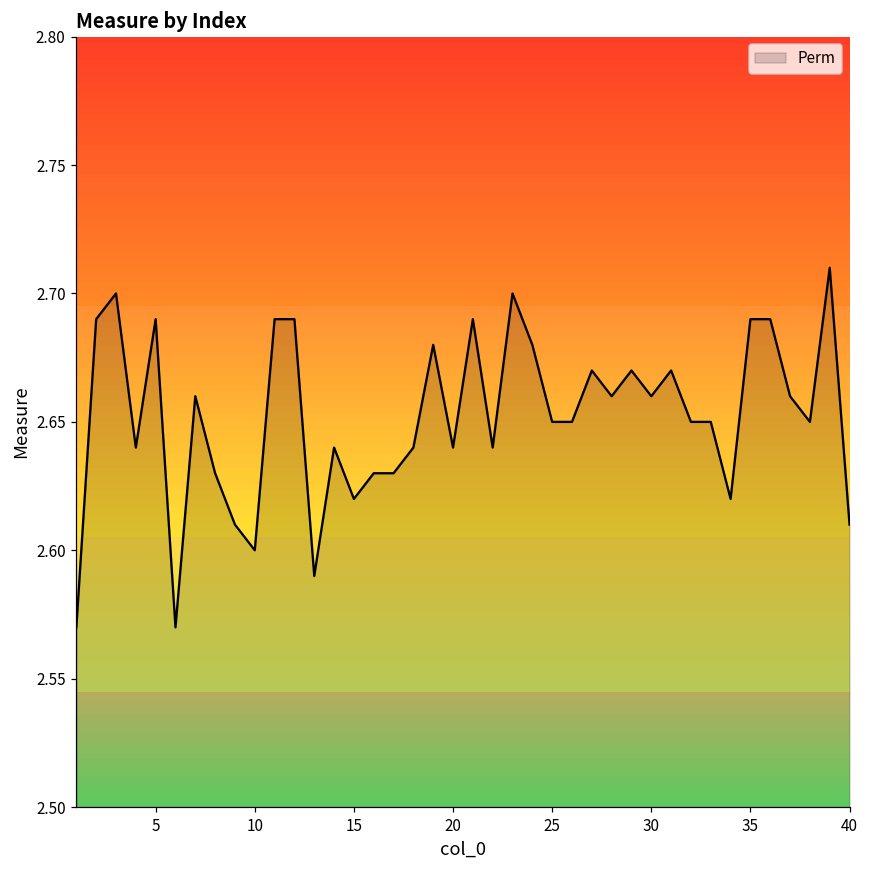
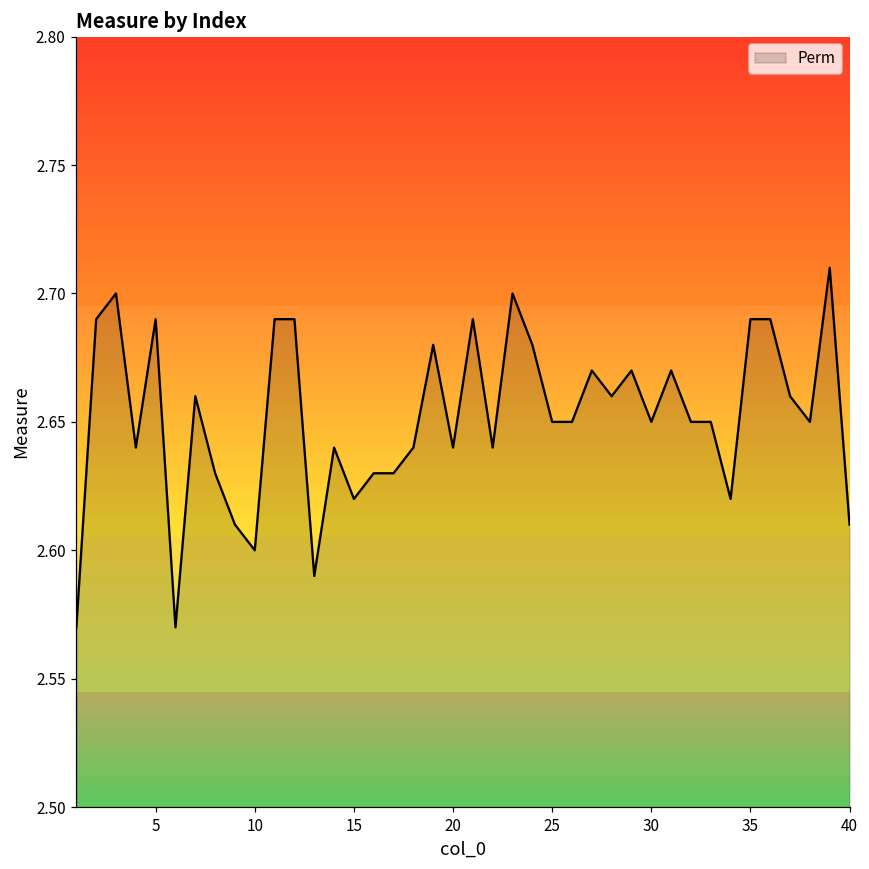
Perm, 30: 2.66 -> 2.65
